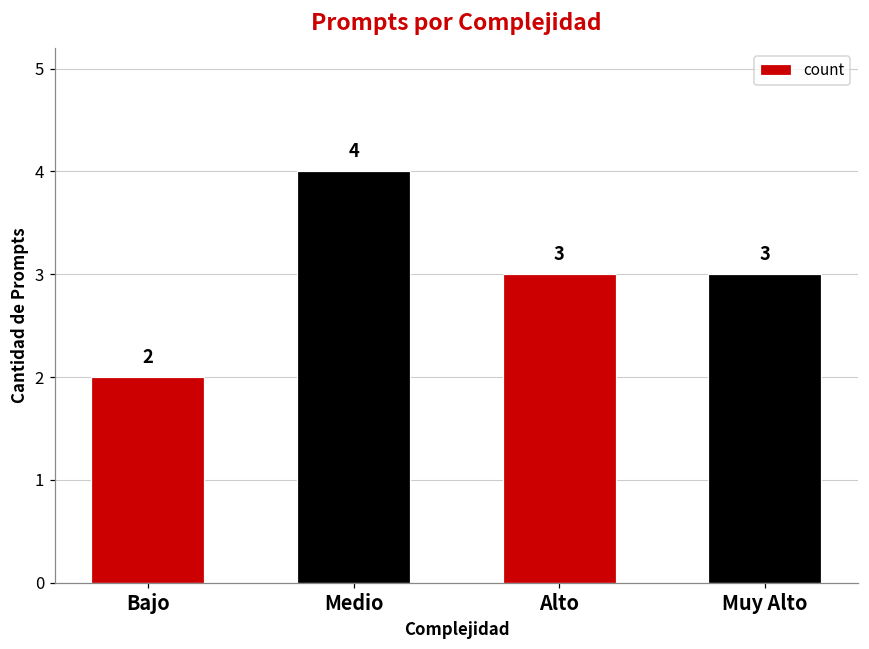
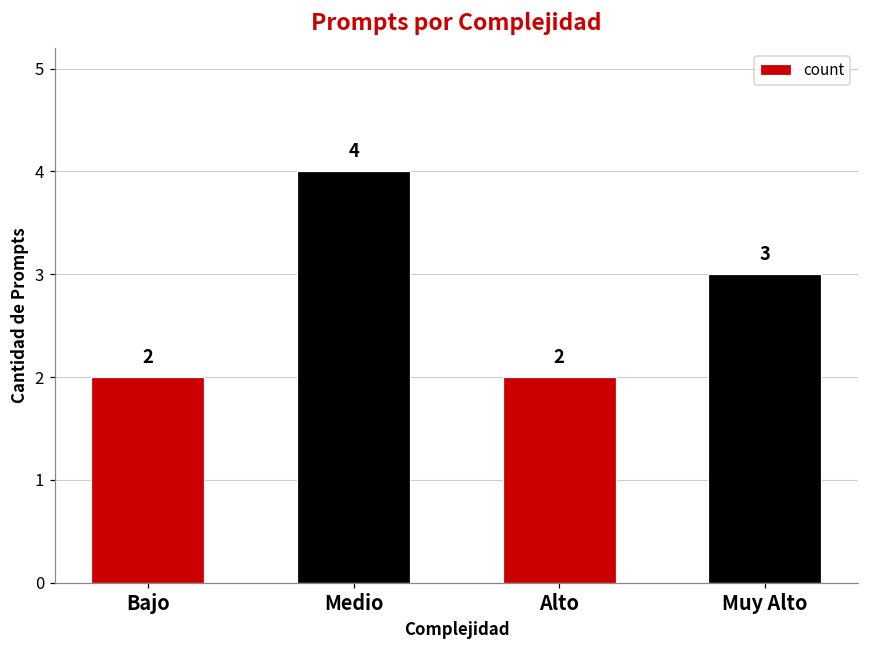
Alto: 3 -> 2
